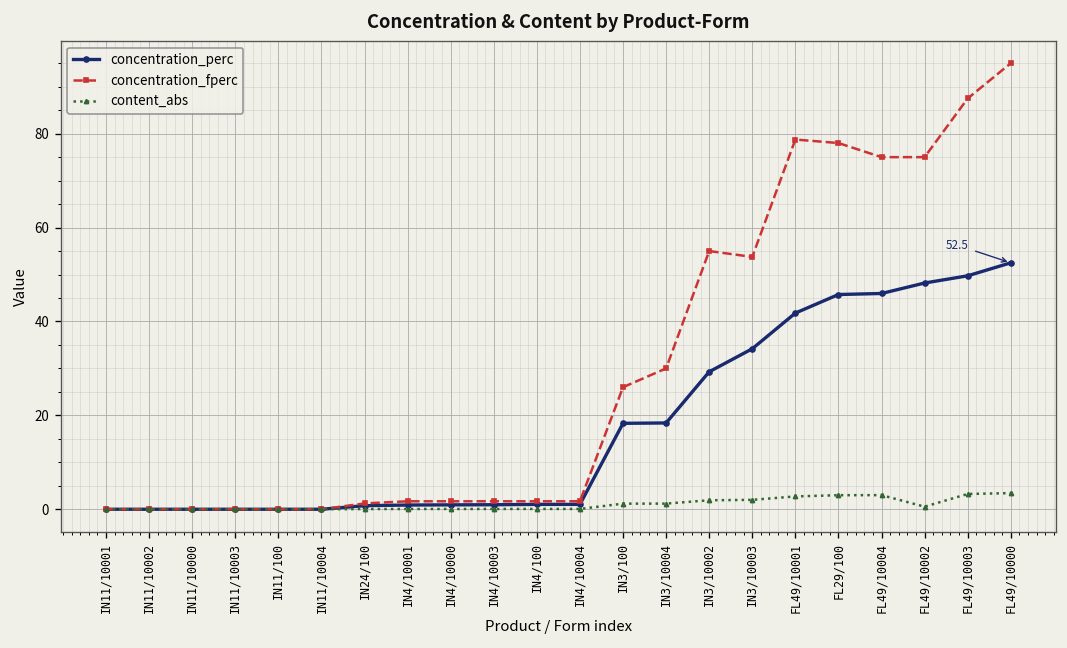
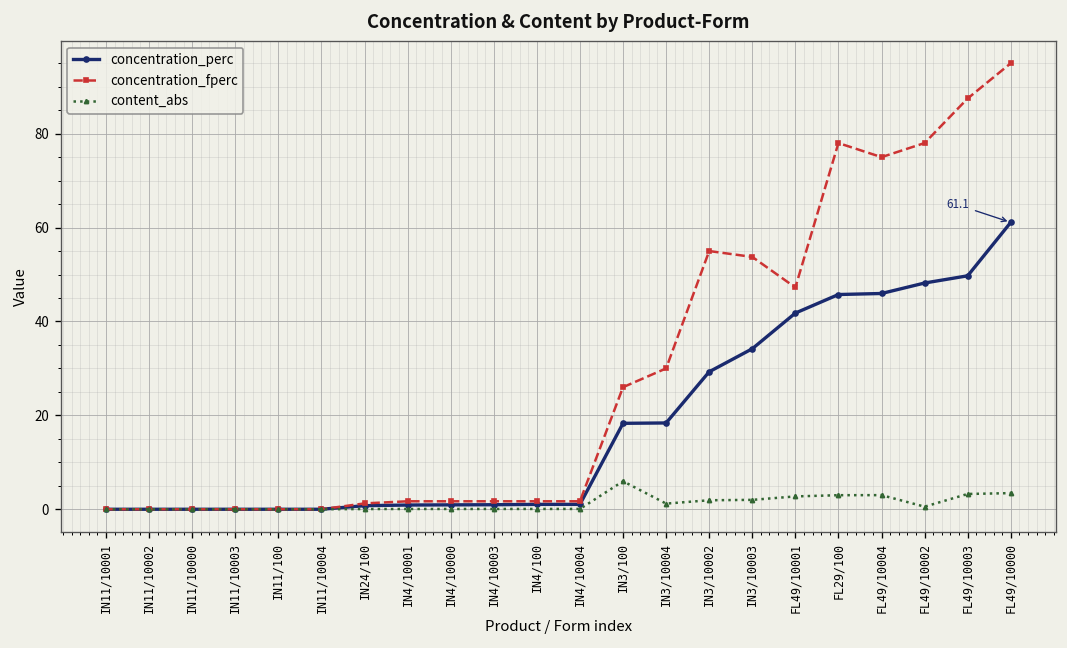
content_abs, IN3/100: 1 -> 6
concentration_fperc, FL49/10001: 79 -> 47
concentration_fperc, FL49/10002: 75 -> 78
concentration_perc, FL49/10000: 52.5 -> 61.1
